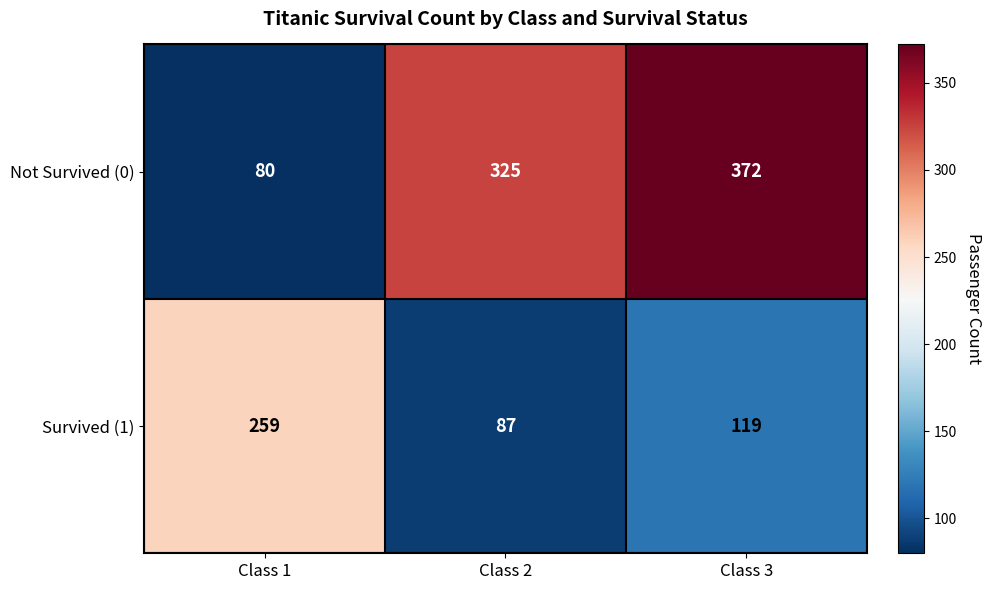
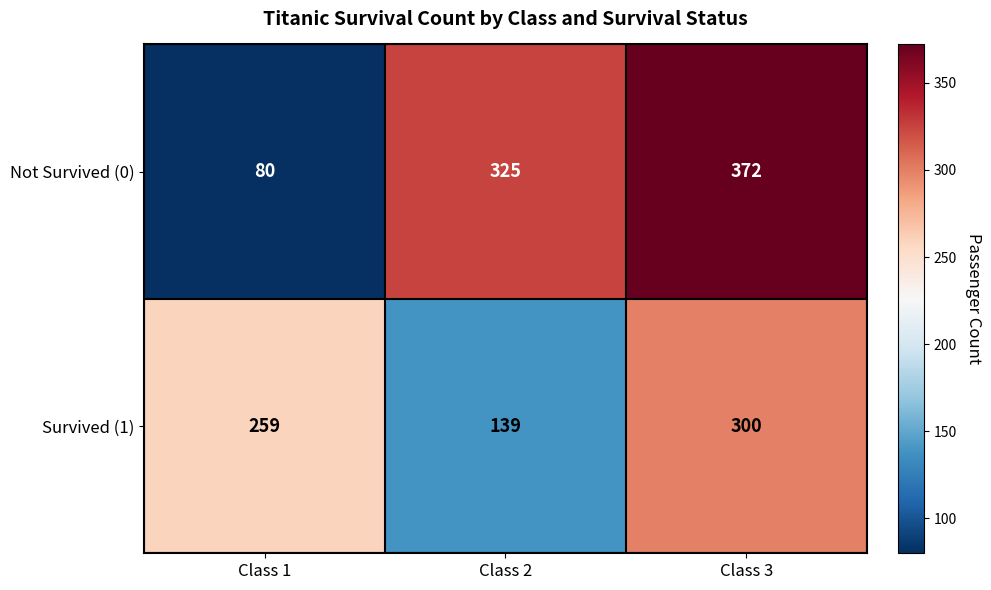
Survived (1), Class 2: 87 -> 139
Survived (1), Class 3: 119 -> 300
